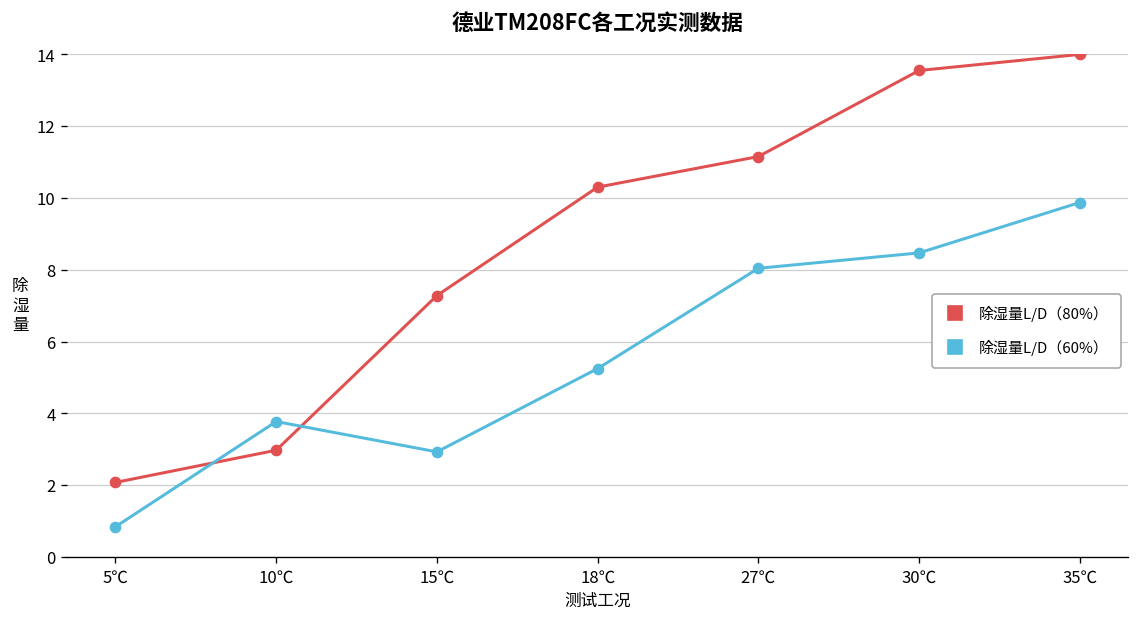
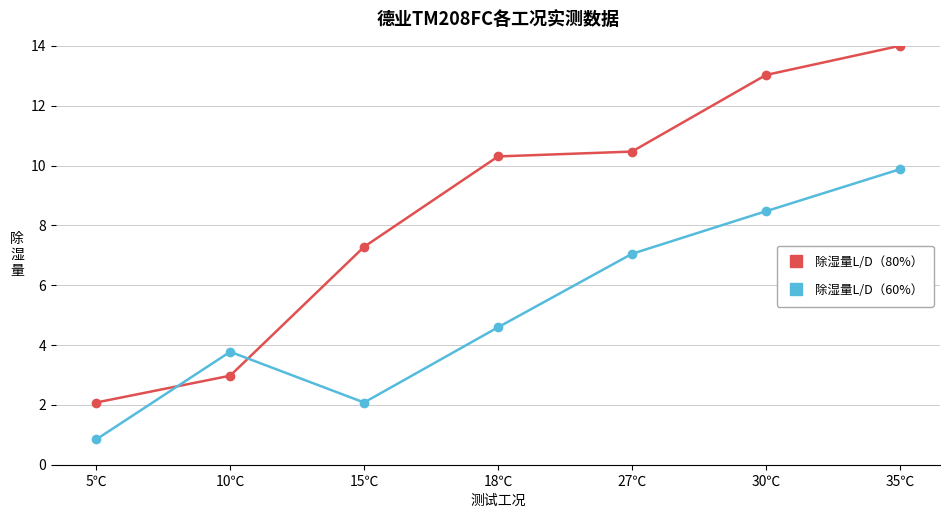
除湿量L/D（60%）, 15℃: 2.9 -> 2.1
除湿量L/D（60%）, 18℃: 5.2 -> 4.6
除湿量L/D（80%）, 27℃: 11.2 -> 10.5
除湿量L/D（60%）, 27℃: 8.0 -> 7.0
除湿量L/D（80%）, 30℃: 13.6 -> 13.0
